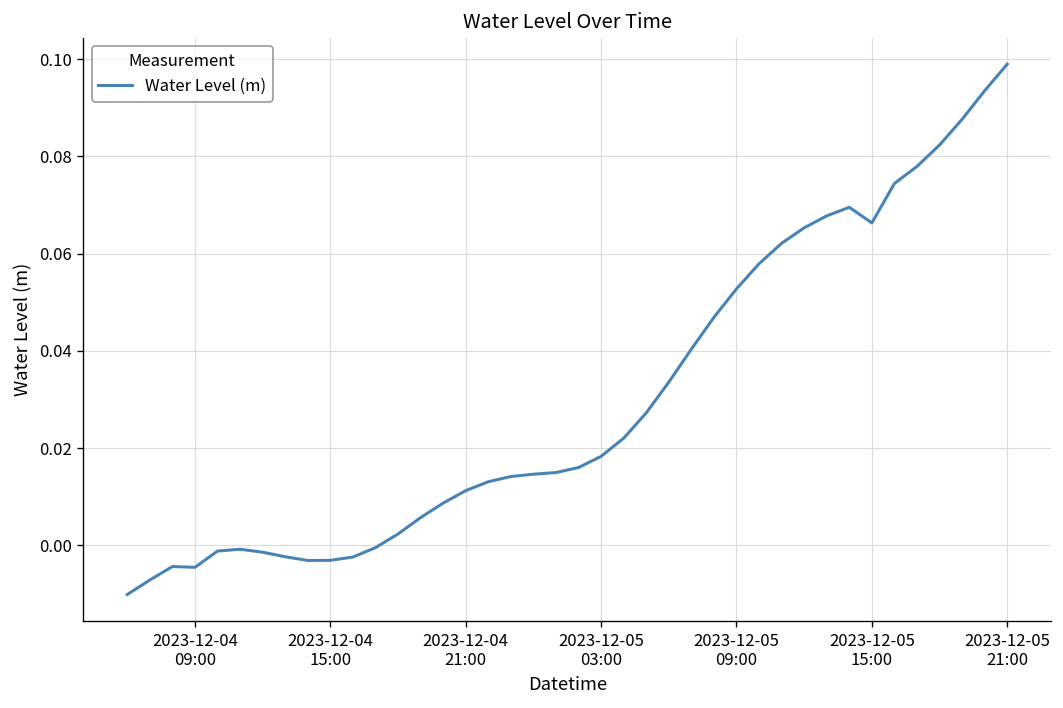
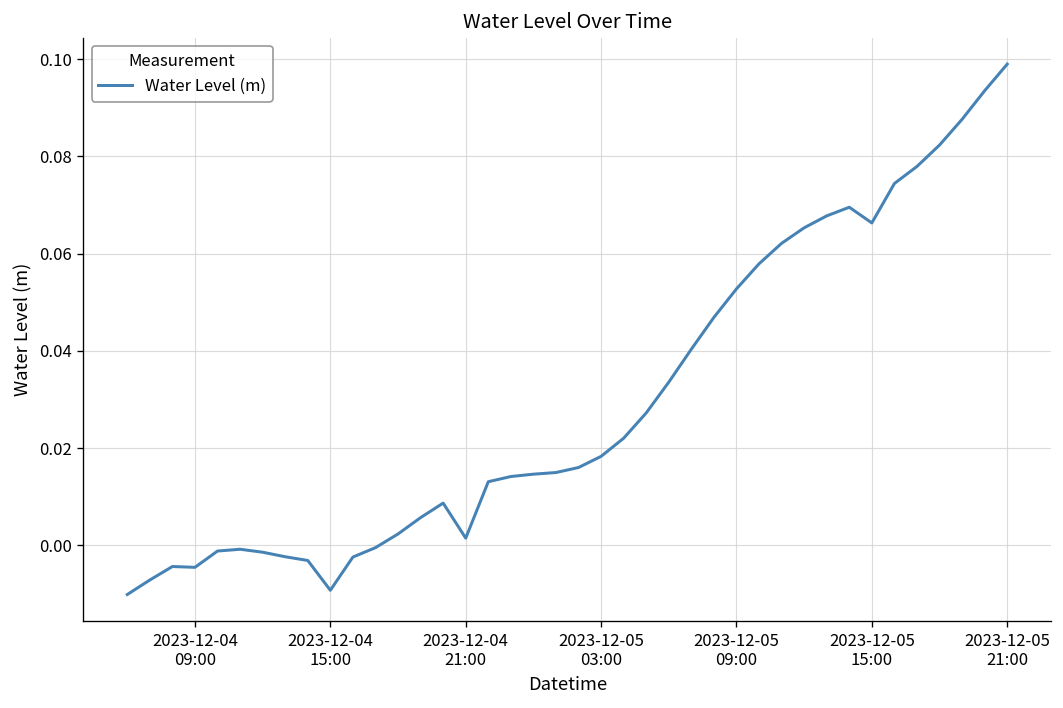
2023-12-04 15:00: -0.003 -> -0.009
2023-12-04 21:00: 0.011 -> 0.002
